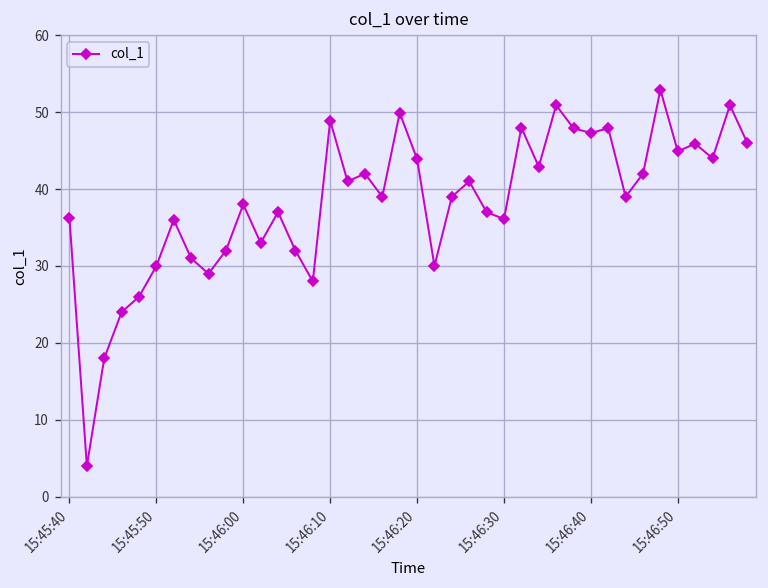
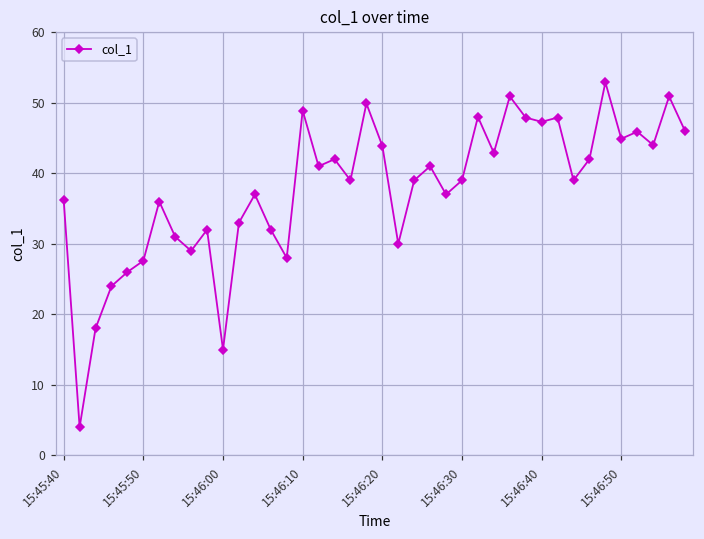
15:45:50: 30 -> 28
15:46:00: 38 -> 15
15:46:30: 36 -> 39
